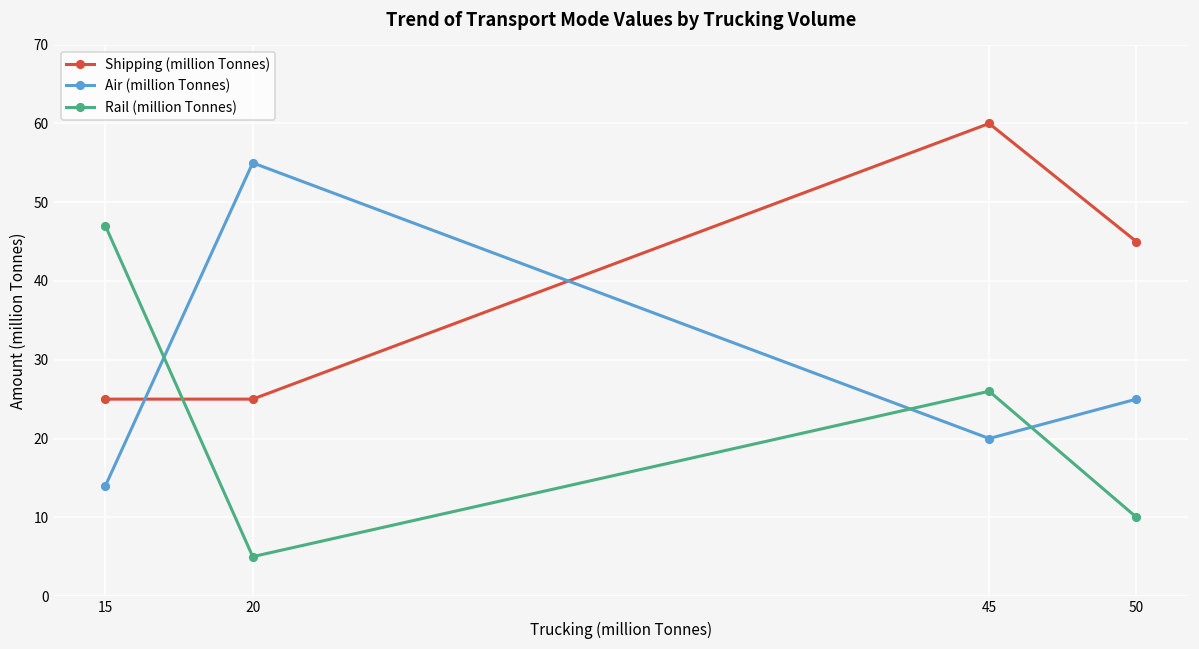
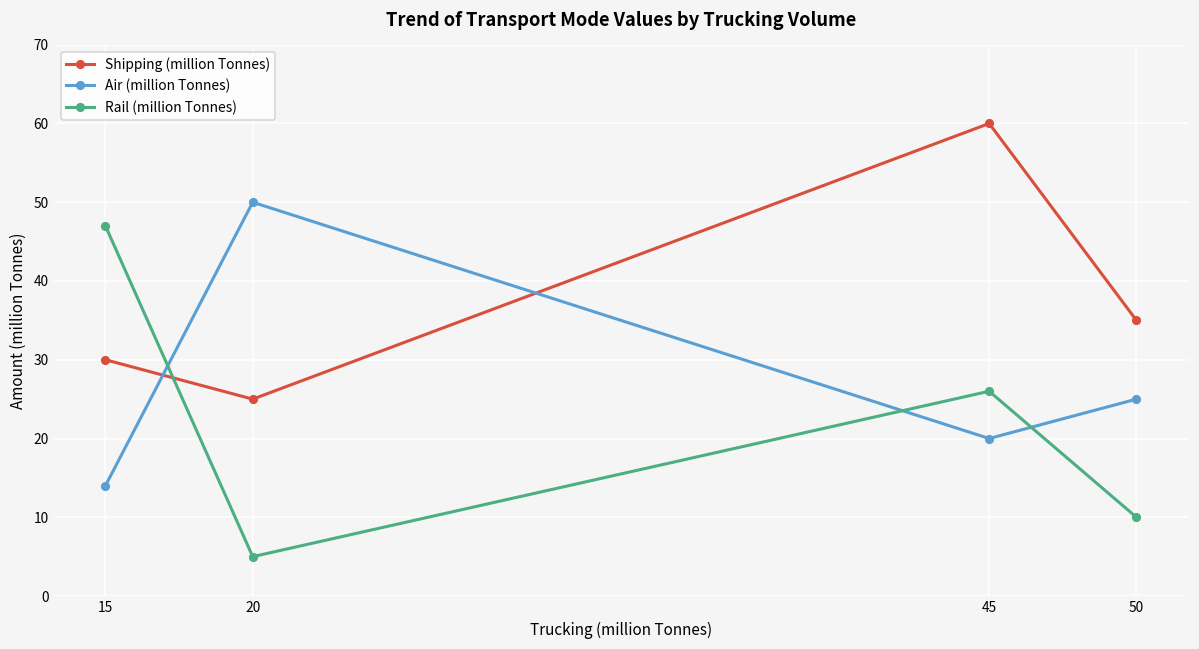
Shipping (million Tonnes), 15: 25 -> 30
Air (million Tonnes), 20: 55 -> 50
Shipping (million Tonnes), 50: 45 -> 35
